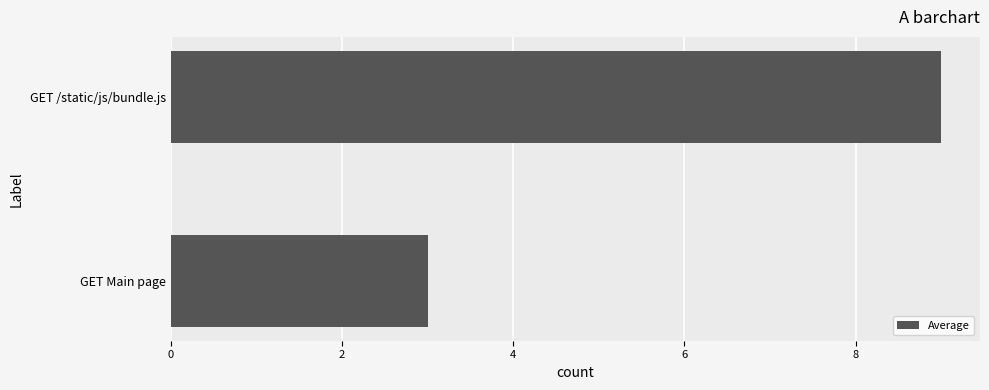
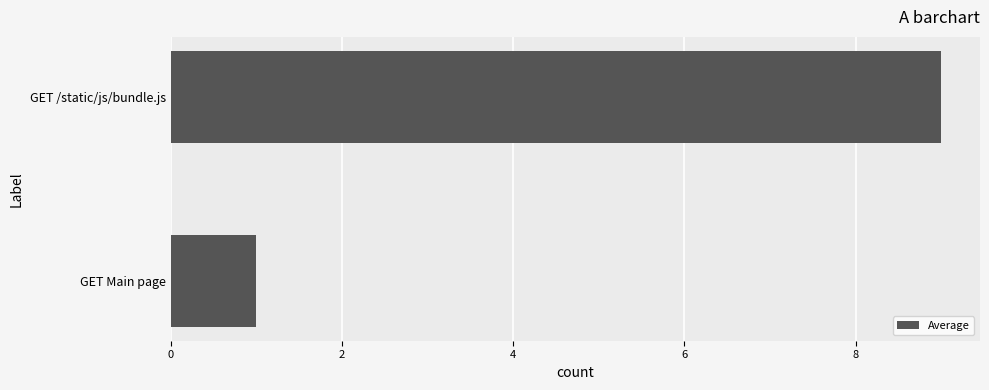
GET Main page: 3 -> 1
